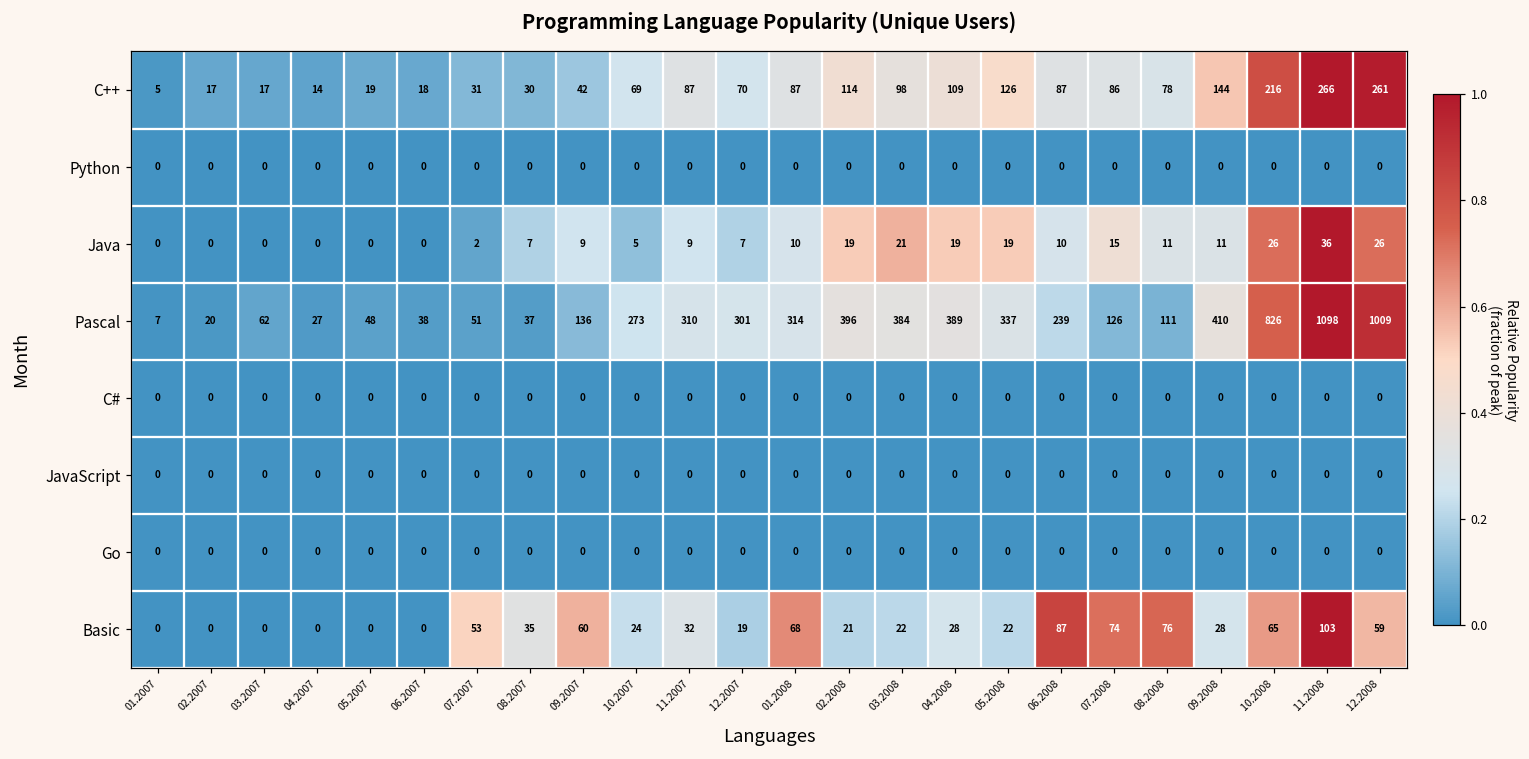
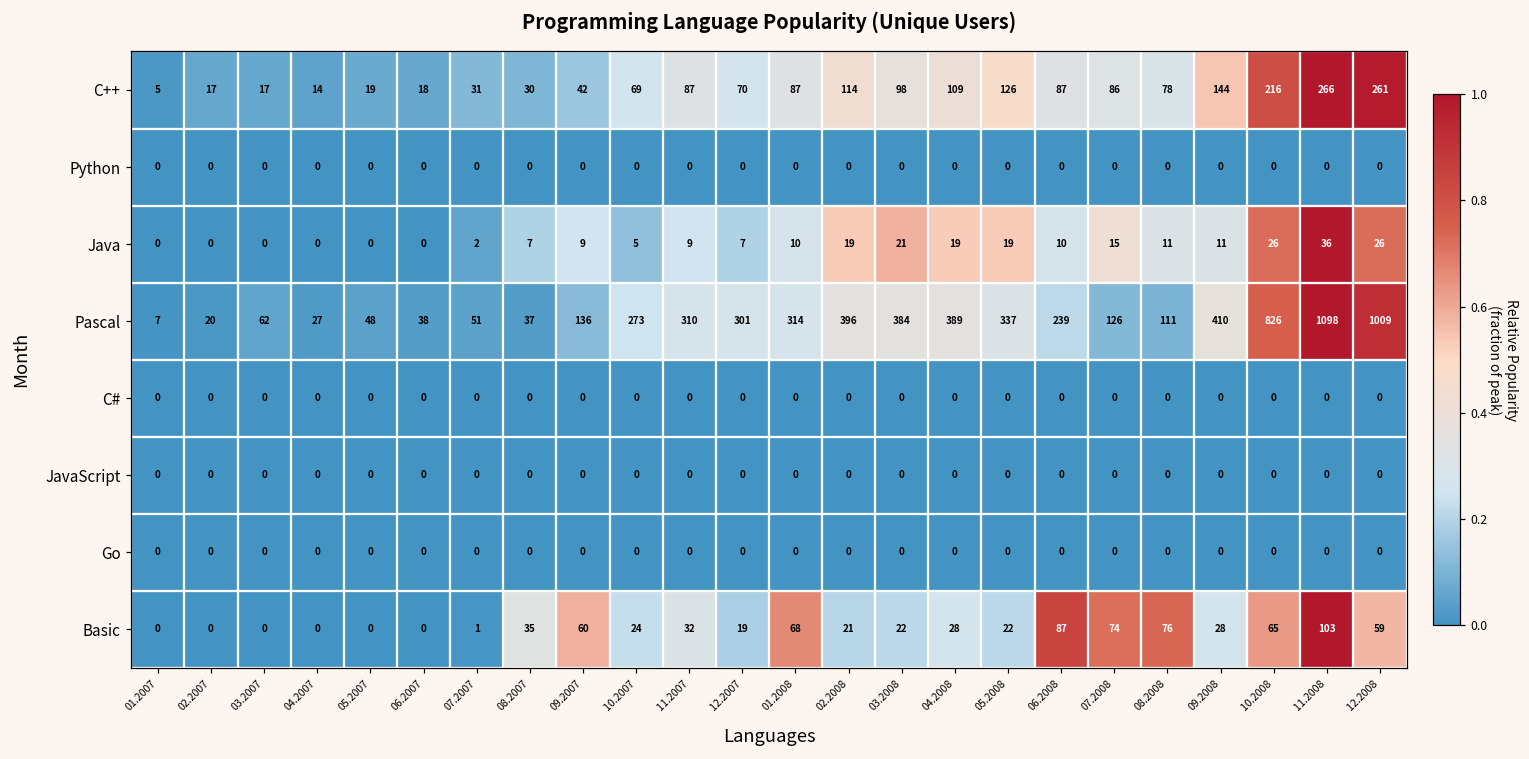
Basic, 07.2007: 53 -> 1
